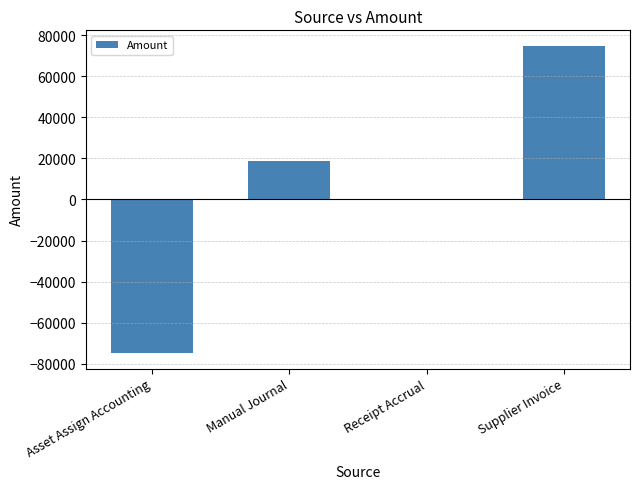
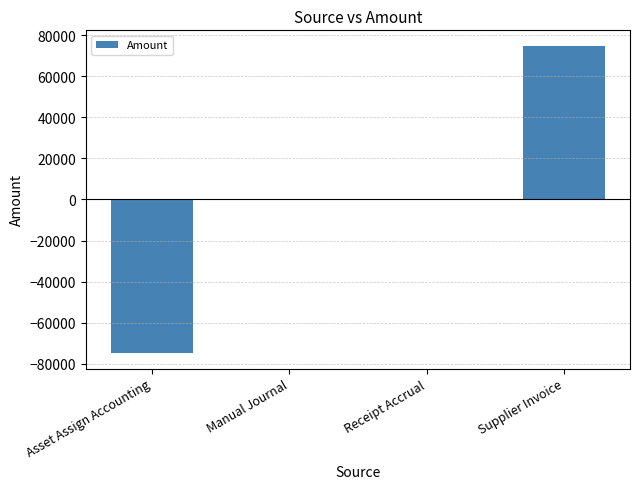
Manual Journal: 19000 -> 0
